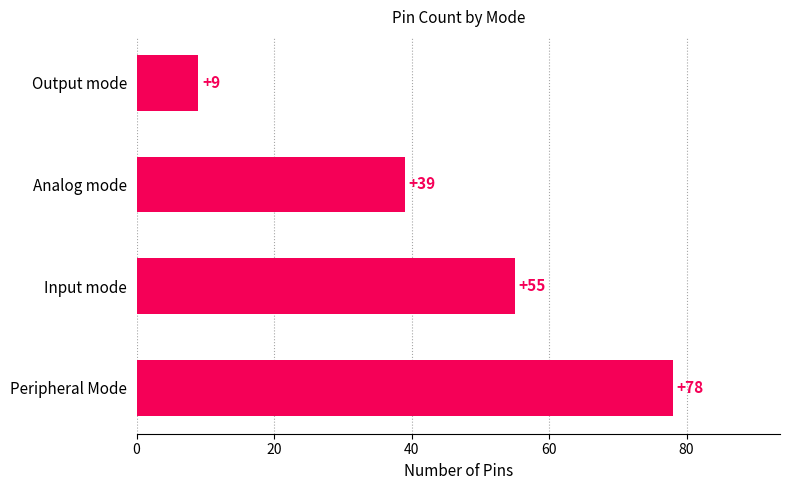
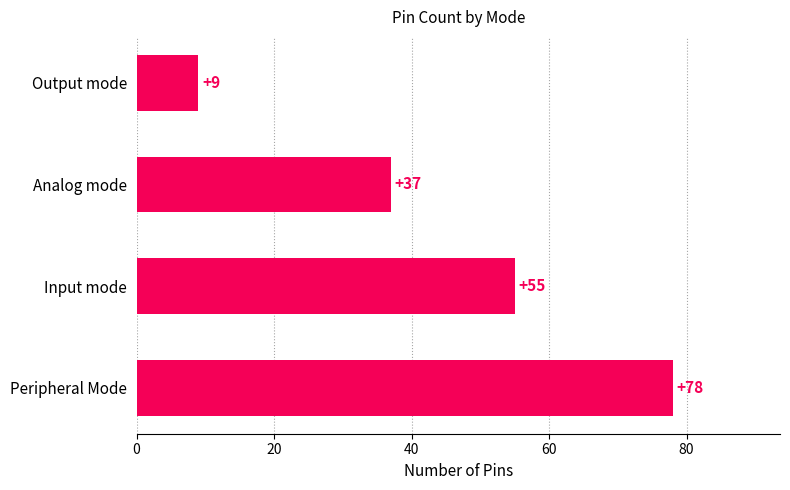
Analog mode: +39 -> +37
